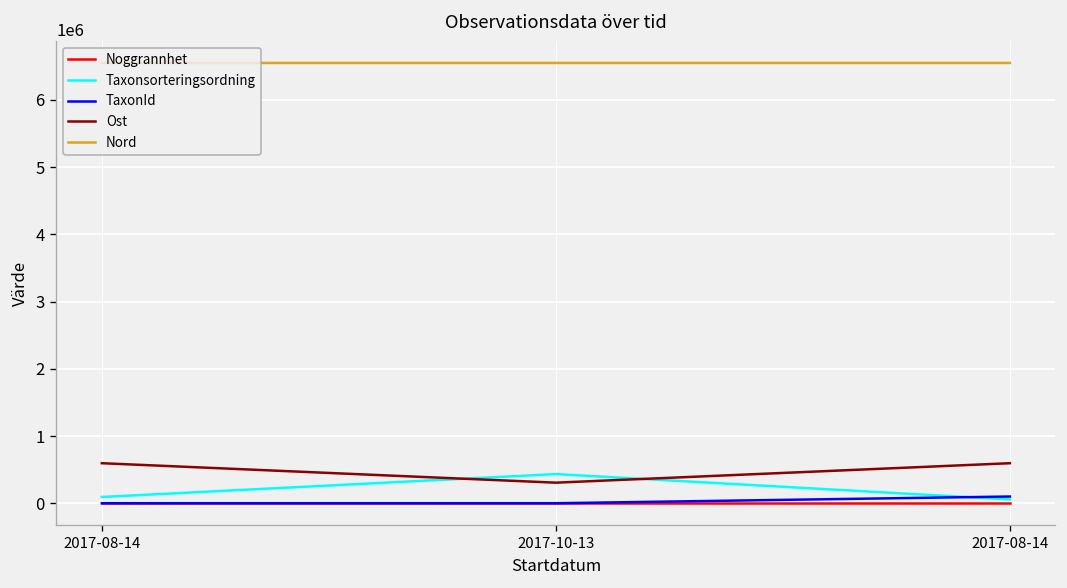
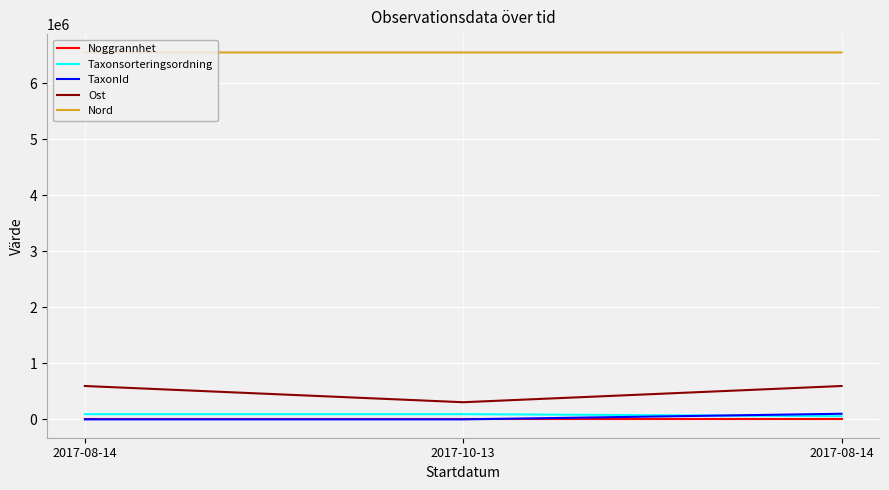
Taxonsorteringsordning, 2017-10-13: 400000 -> 100000
